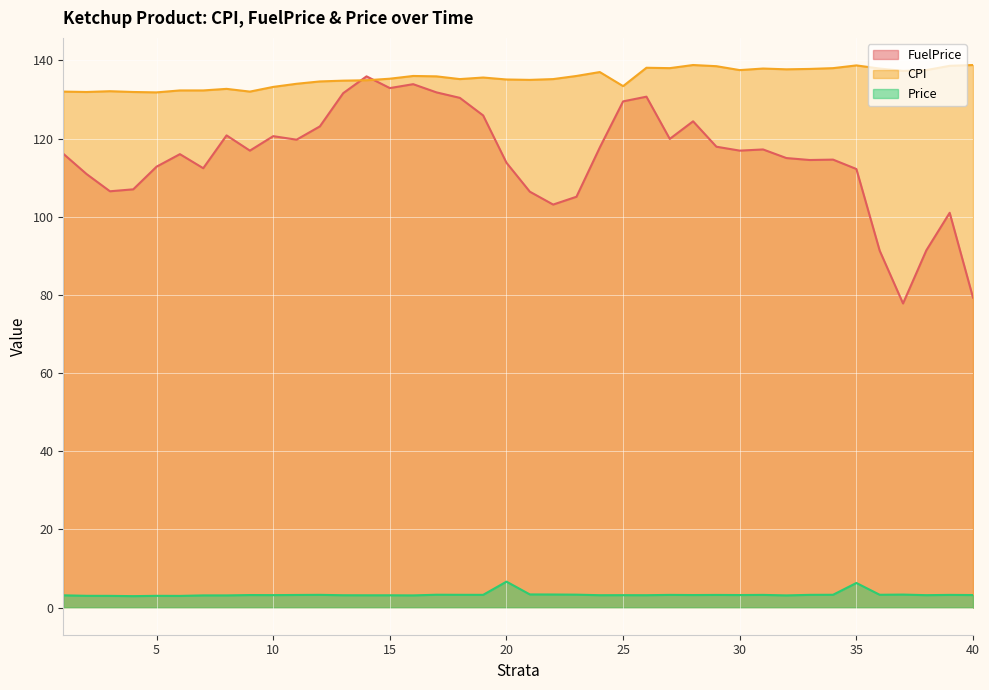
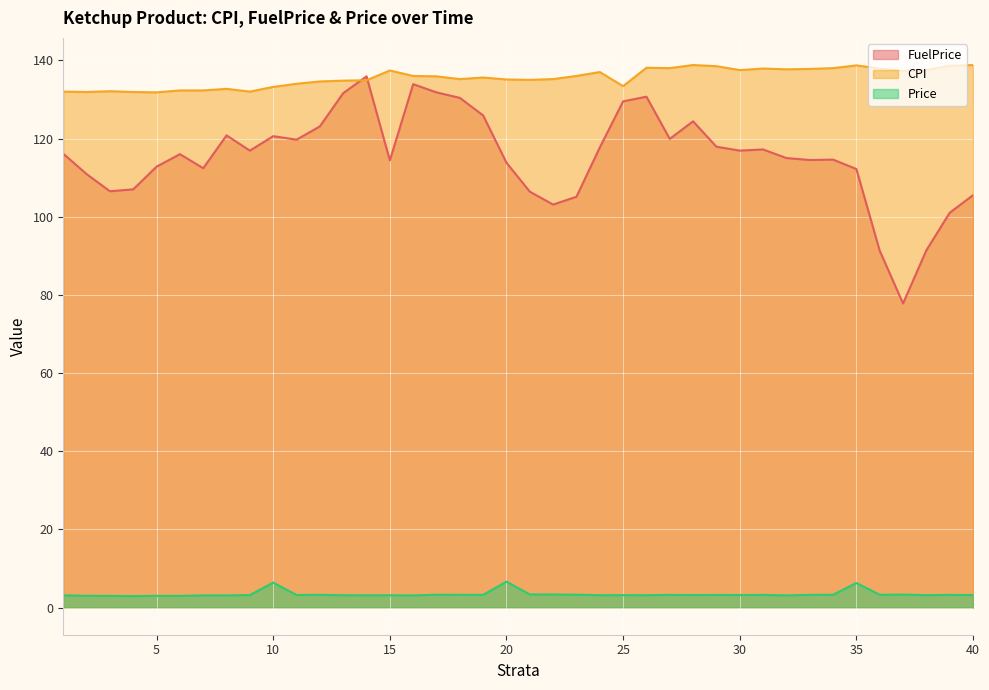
Price, 10: 3 -> 6
FuelPrice, 15: 133 -> 114
CPI, 15: 135 -> 137
FuelPrice, 40: 79 -> 106
